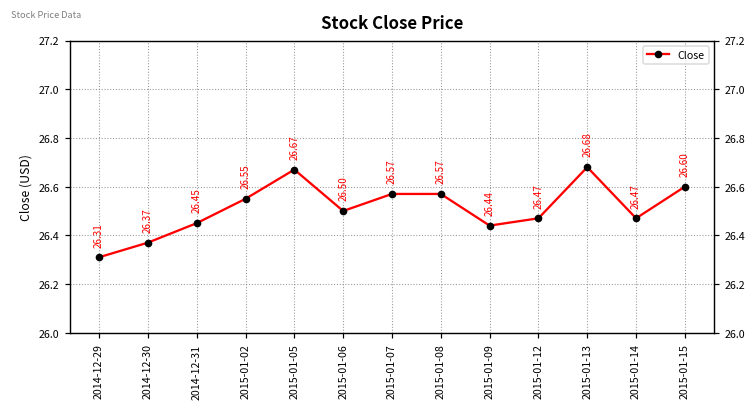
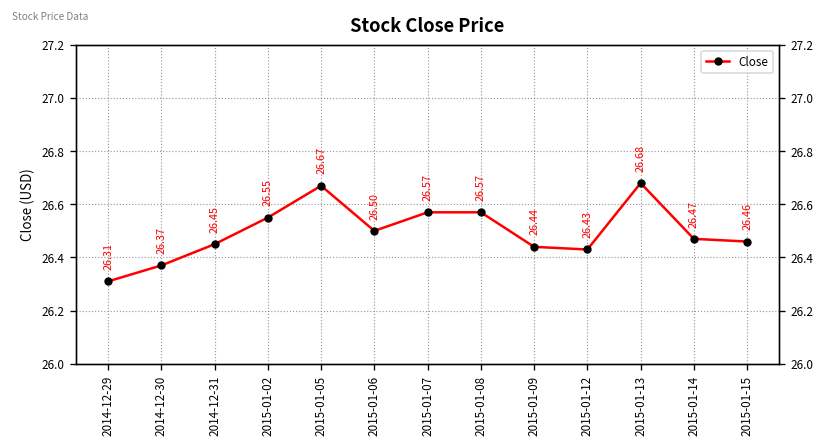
2015-01-12: 26.47 -> 26.43
2015-01-15: 26.60 -> 26.46
